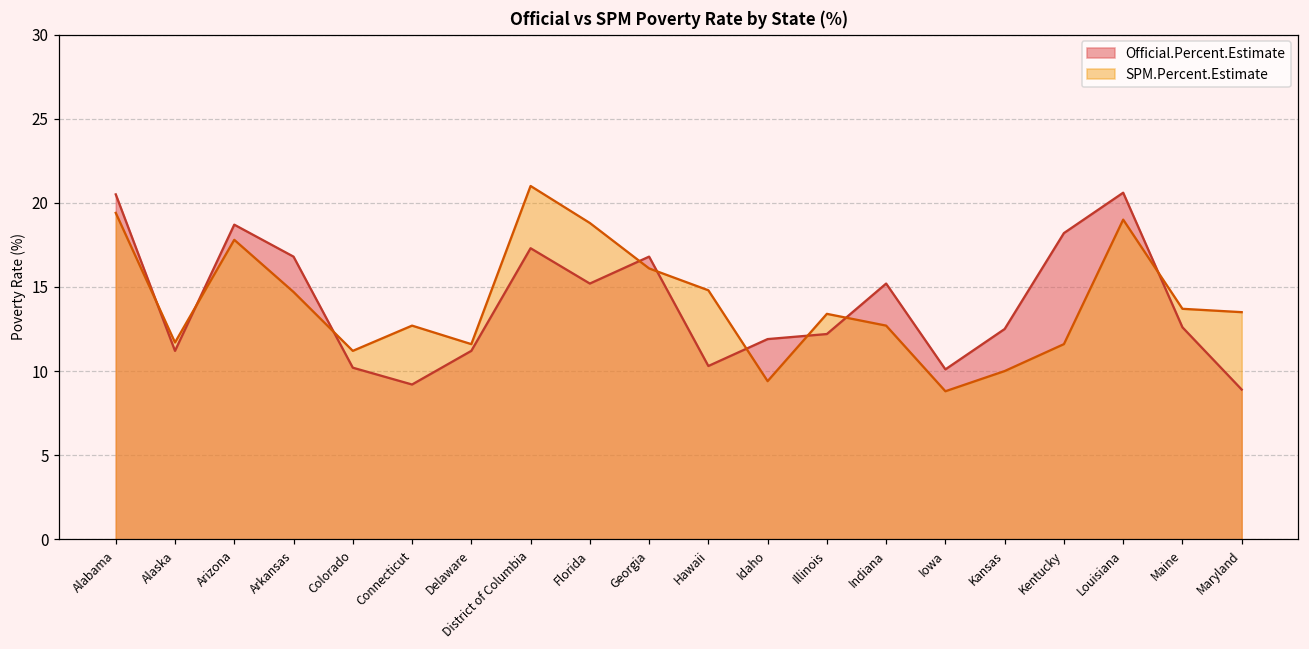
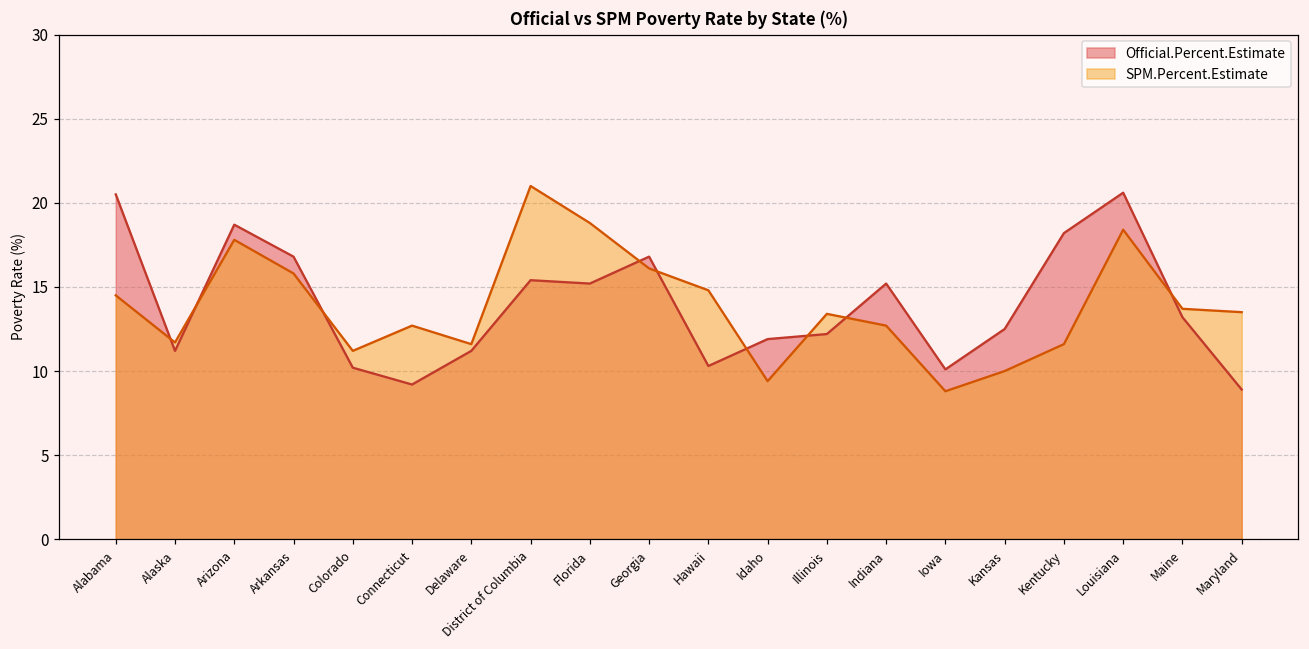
SPM.Percent.Estimate, Alabama: 19.4 -> 14.5
SPM.Percent.Estimate, Arkansas: 14.7 -> 15.8
Official.Percent.Estimate, District of Columbia: 17.3 -> 15.4
SPM.Percent.Estimate, Louisiana: 19.0 -> 18.4
Official.Percent.Estimate, Maine: 12.6 -> 13.2
